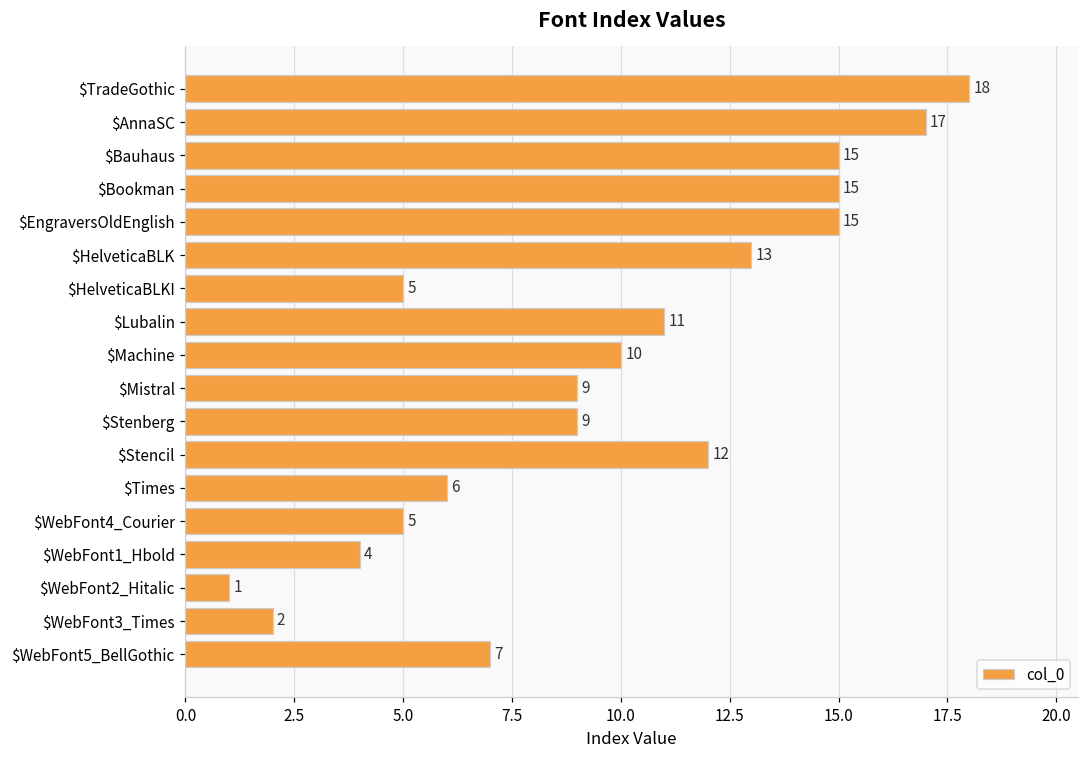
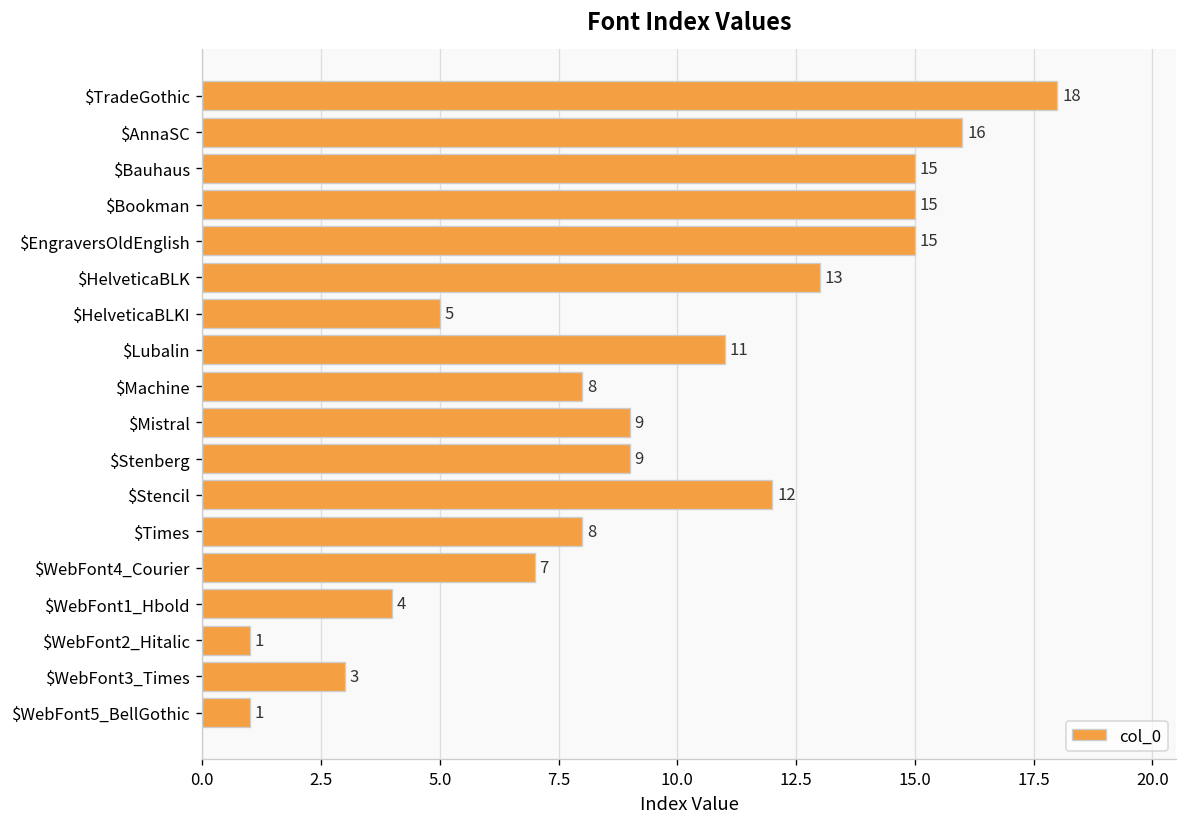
$AnnaSC: 17 -> 16
$Machine: 10 -> 8
$Times: 6 -> 8
$WebFont4_Courier: 5 -> 7
$WebFont3_Times: 2 -> 3
$WebFont5_BellGothic: 7 -> 1
